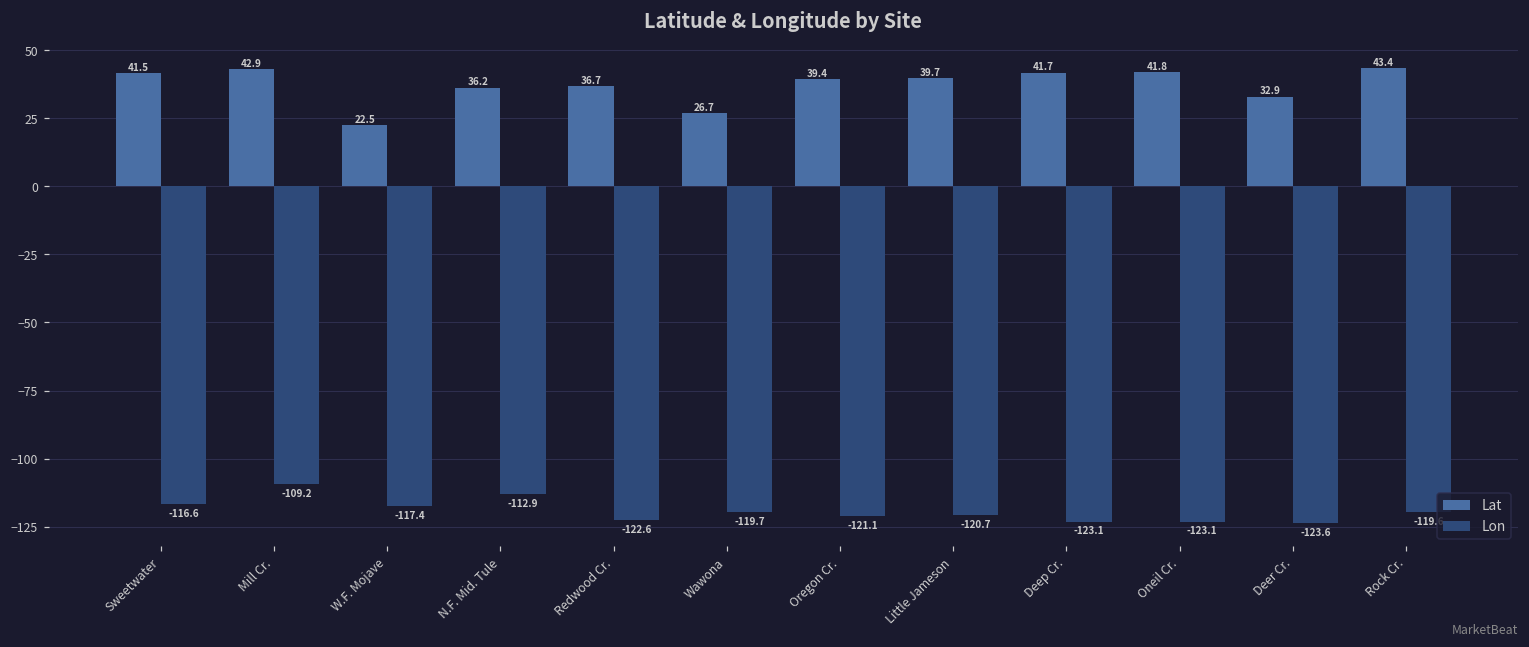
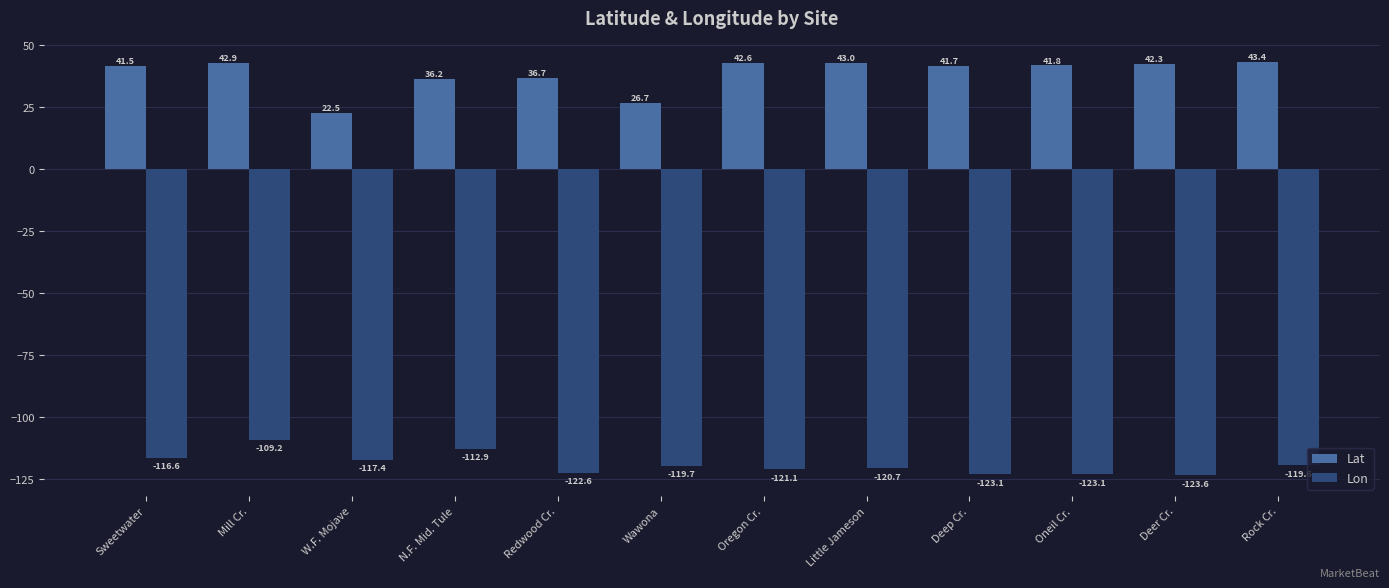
Lat, Oregon Cr.: 39.4 -> 42.6
Lat, Little Jameson: 39.7 -> 43.0
Lat, Deer Cr.: 32.9 -> 42.3
